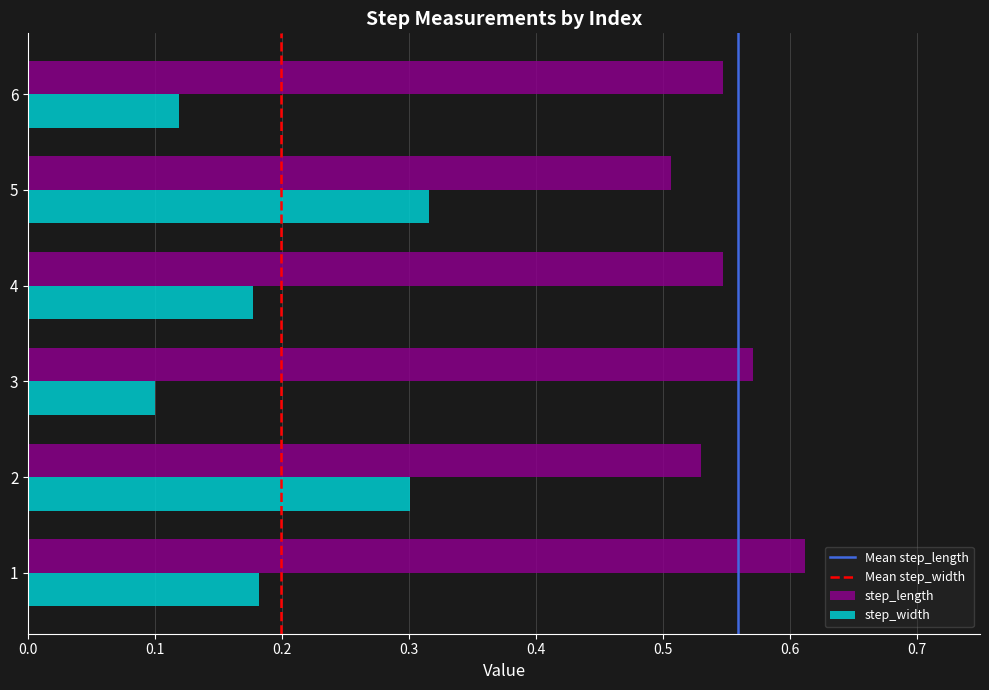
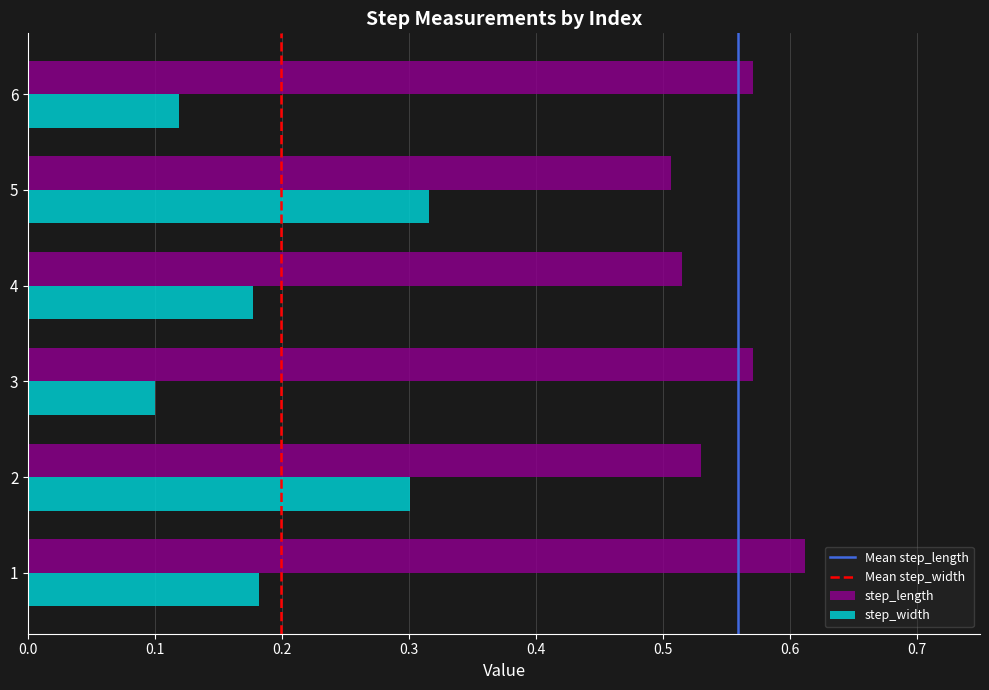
step_length, 6: 0.547 -> 0.571
step_length, 4: 0.547 -> 0.515
